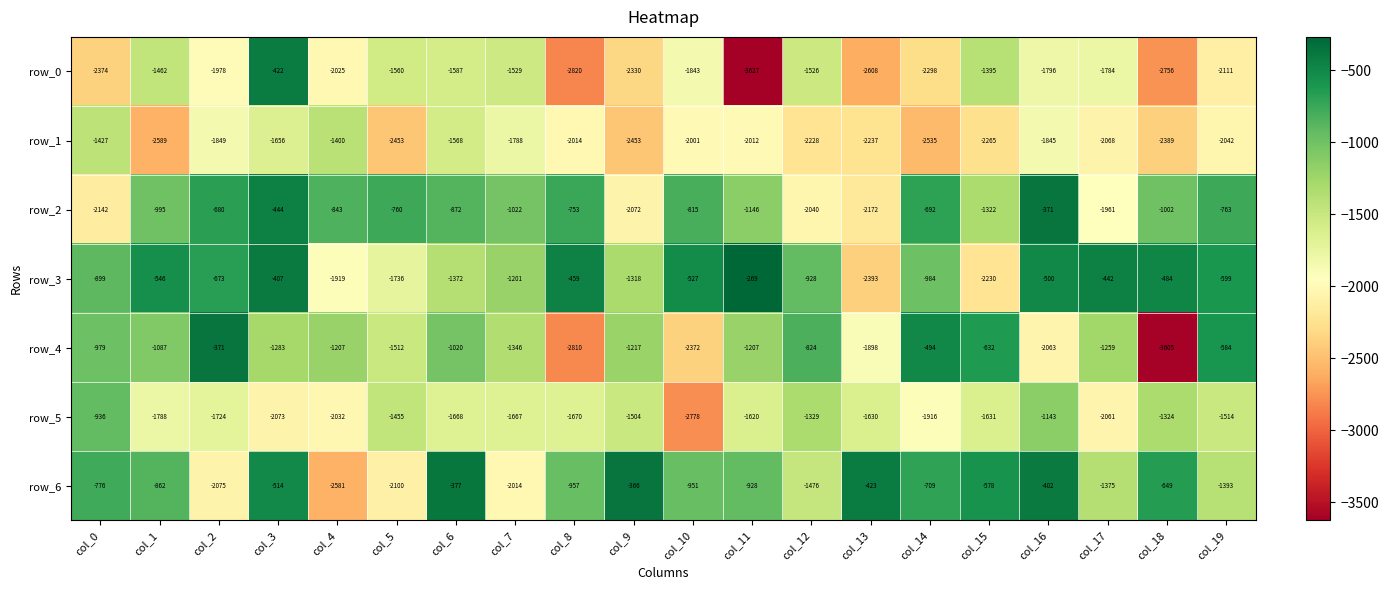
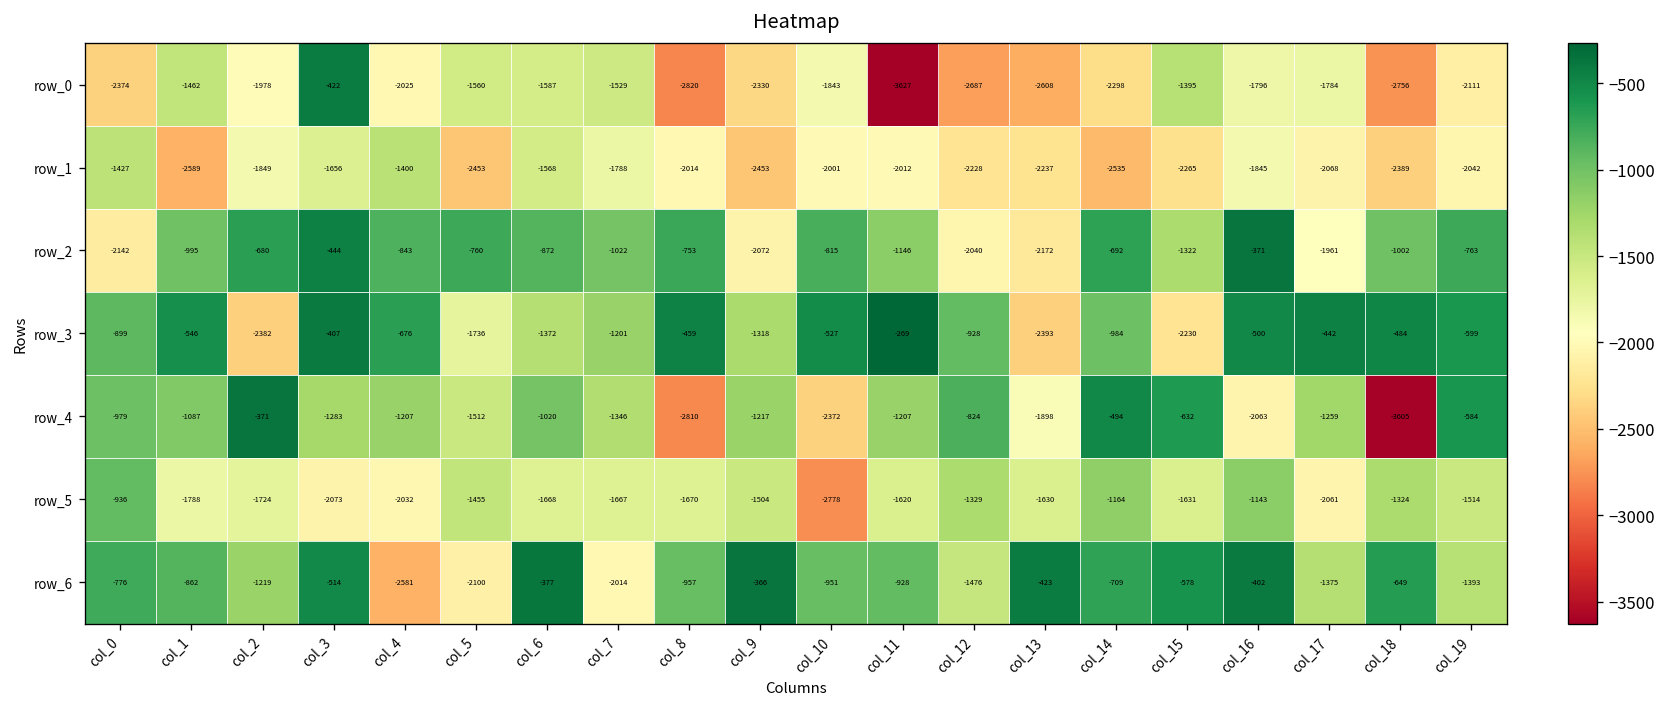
row_0, col_12: -1526 -> -2687
row_3, col_2: -673 -> -2382
row_3, col_4: -1919 -> -676
row_5, col_14: -1916 -> -1164
row_6, col_2: -2075 -> -1219
